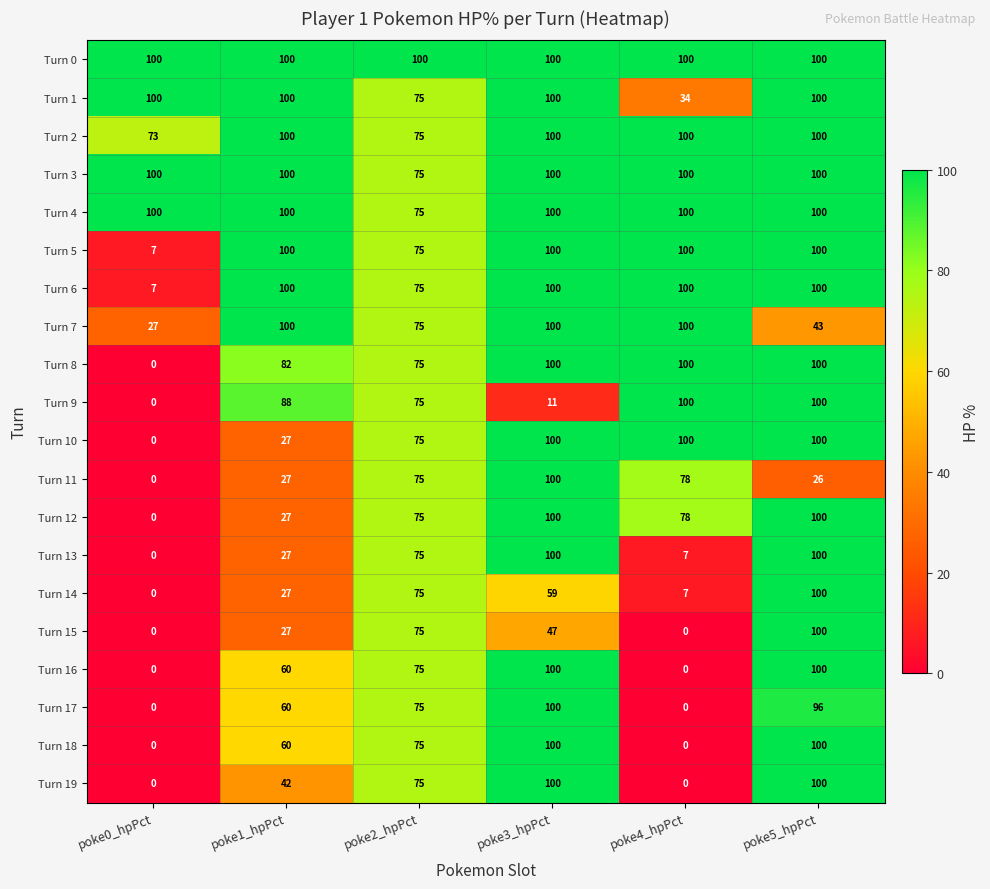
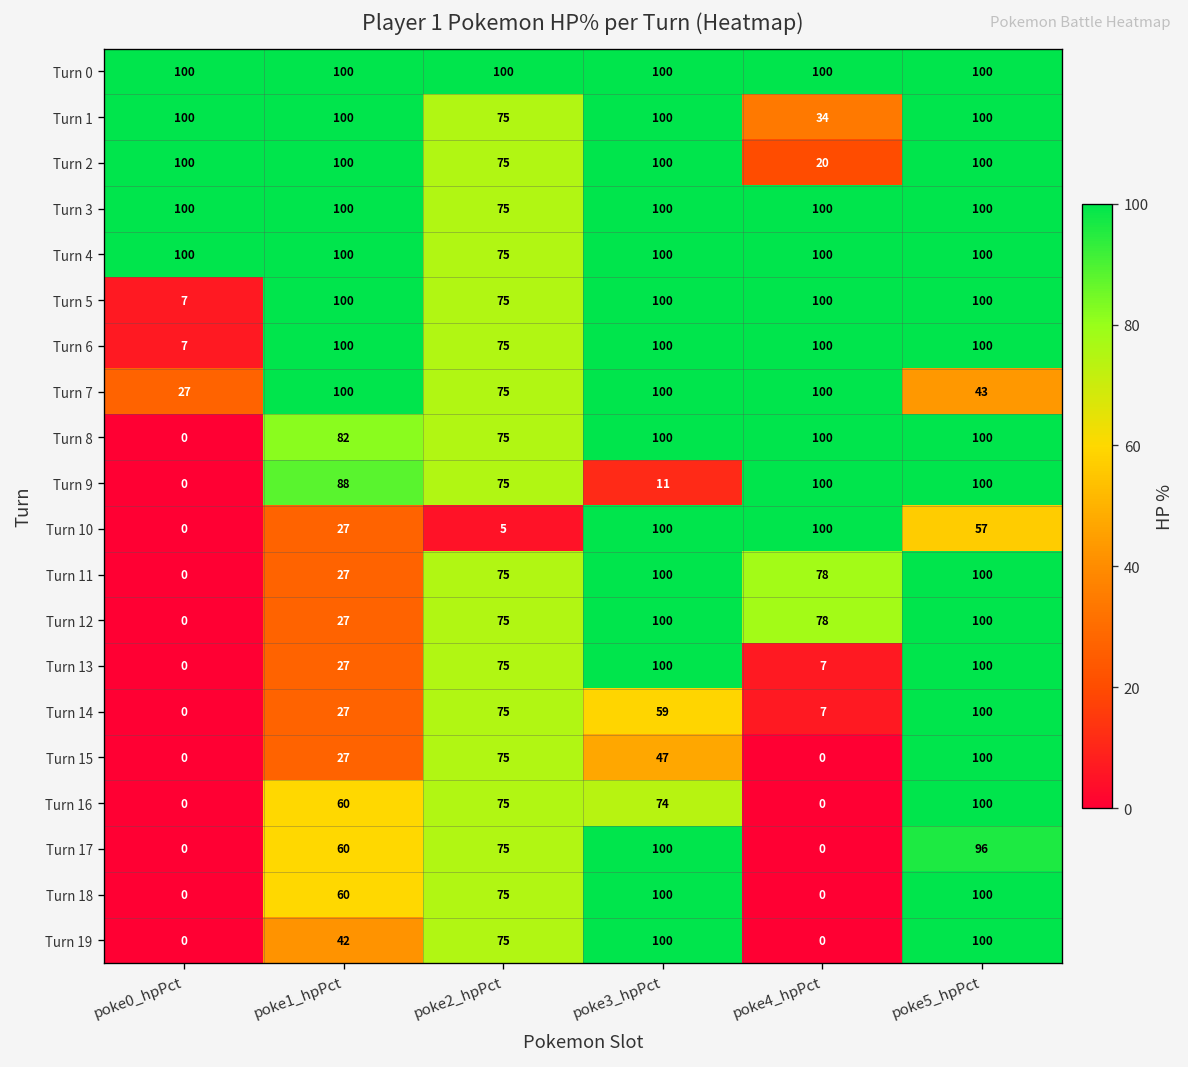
Turn 2, poke0_hpPct: 73 -> 100
Turn 2, poke4_hpPct: 100 -> 20
Turn 10, poke2_hpPct: 75 -> 5
Turn 10, poke5_hpPct: 100 -> 57
Turn 11, poke5_hpPct: 26 -> 100
Turn 16, poke3_hpPct: 100 -> 74
